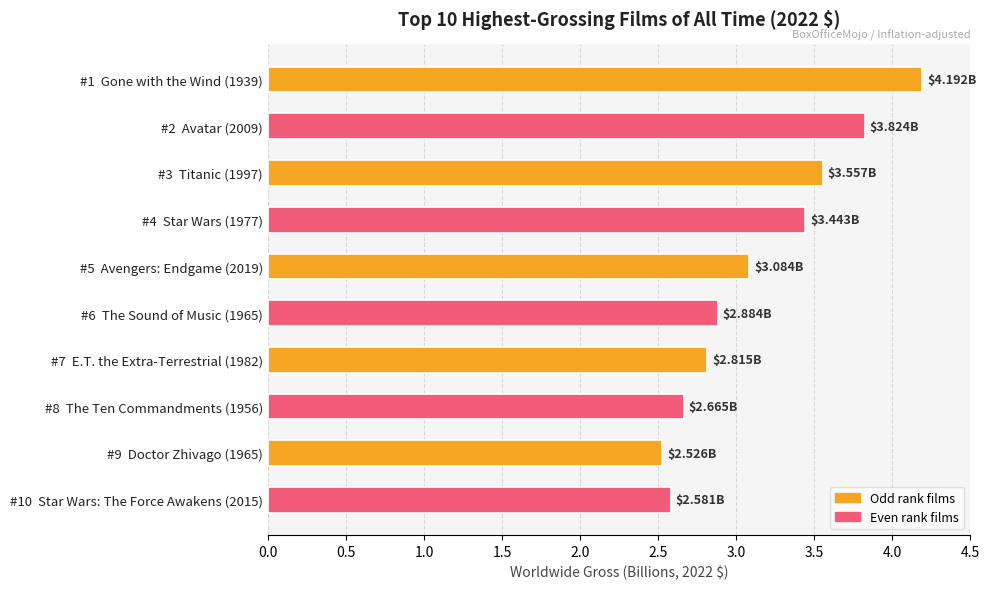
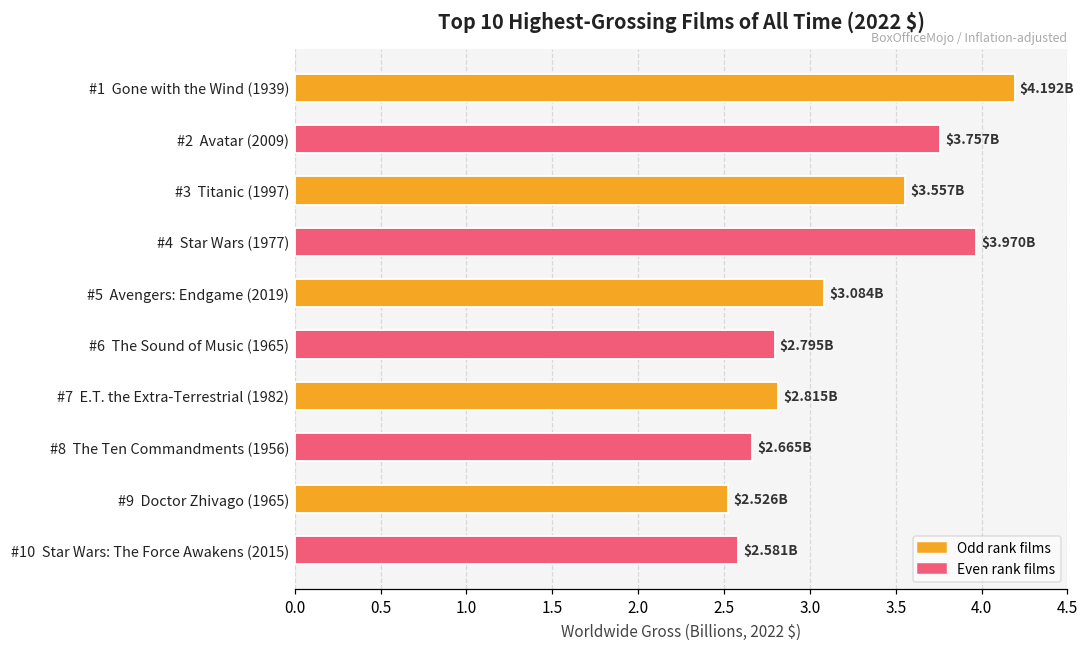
#2 Avatar (2009): $3.824B -> $3.757B
#4 Star Wars (1977): $3.443B -> $3.970B
#6 The Sound of Music (1965): $2.884B -> $2.795B
